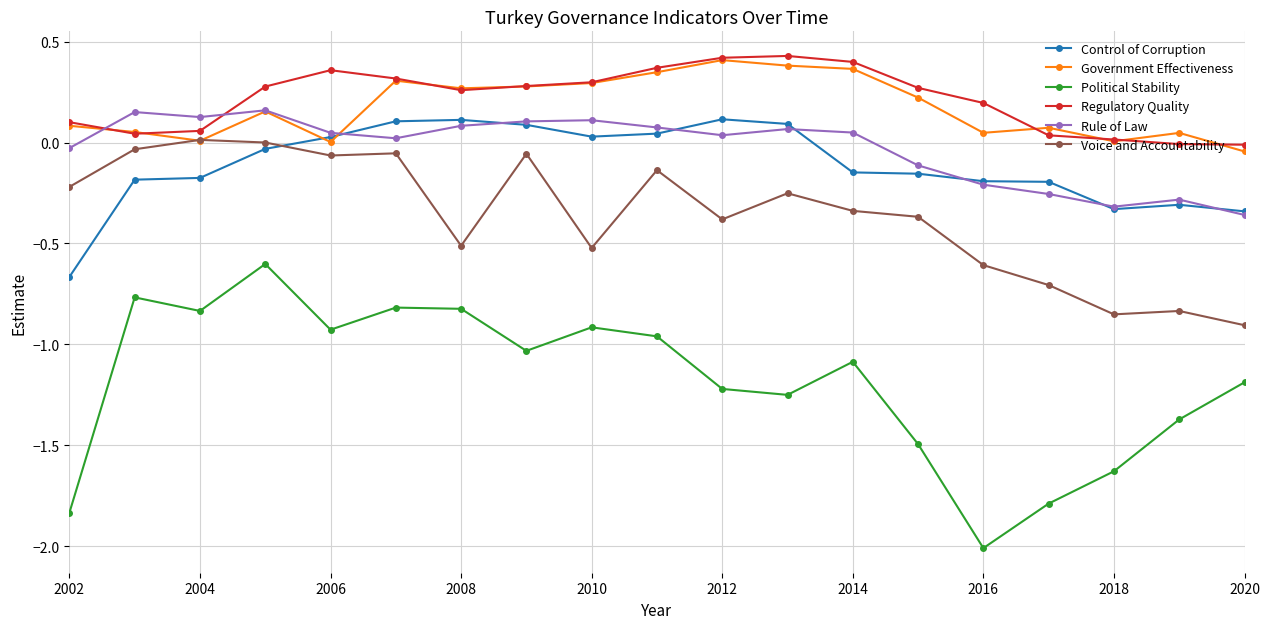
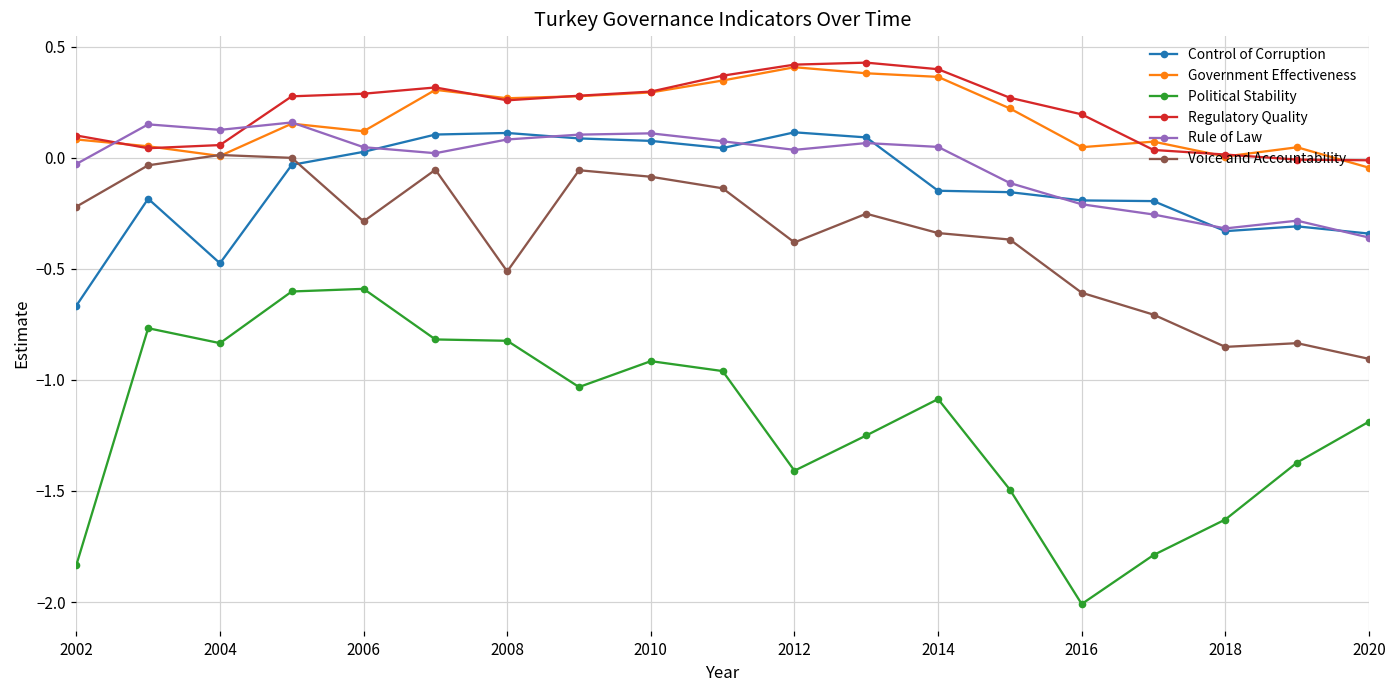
Control of Corruption, 2004: -0.18 -> -0.47
Government Effectiveness, 2006: 0.00 -> 0.12
Political Stability, 2006: -0.93 -> -0.59
Regulatory Quality, 2006: 0.36 -> 0.29
Voice and Accountability, 2006: -0.06 -> -0.29
Control of Corruption, 2010: 0.03 -> 0.08
Voice and Accountability, 2010: -0.52 -> -0.08
Political Stability, 2012: -1.22 -> -1.41
